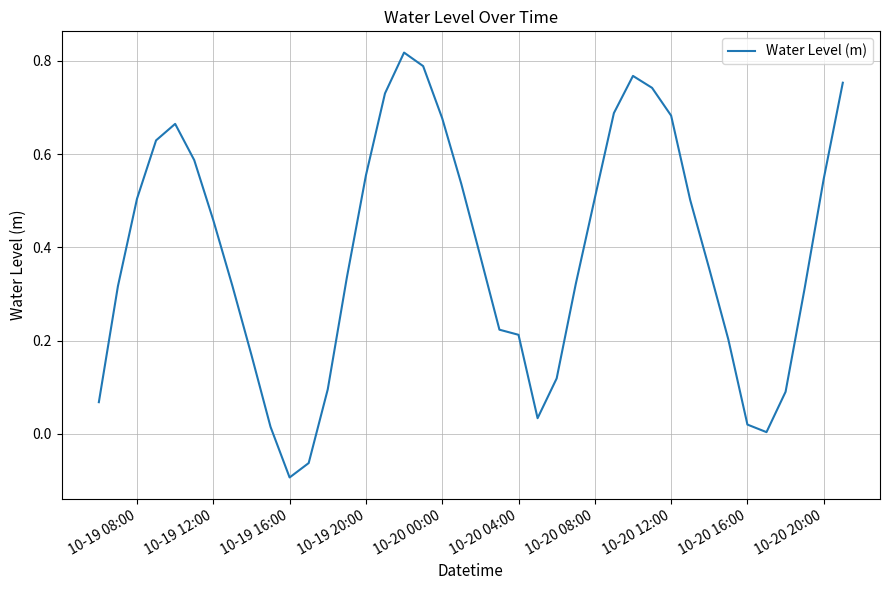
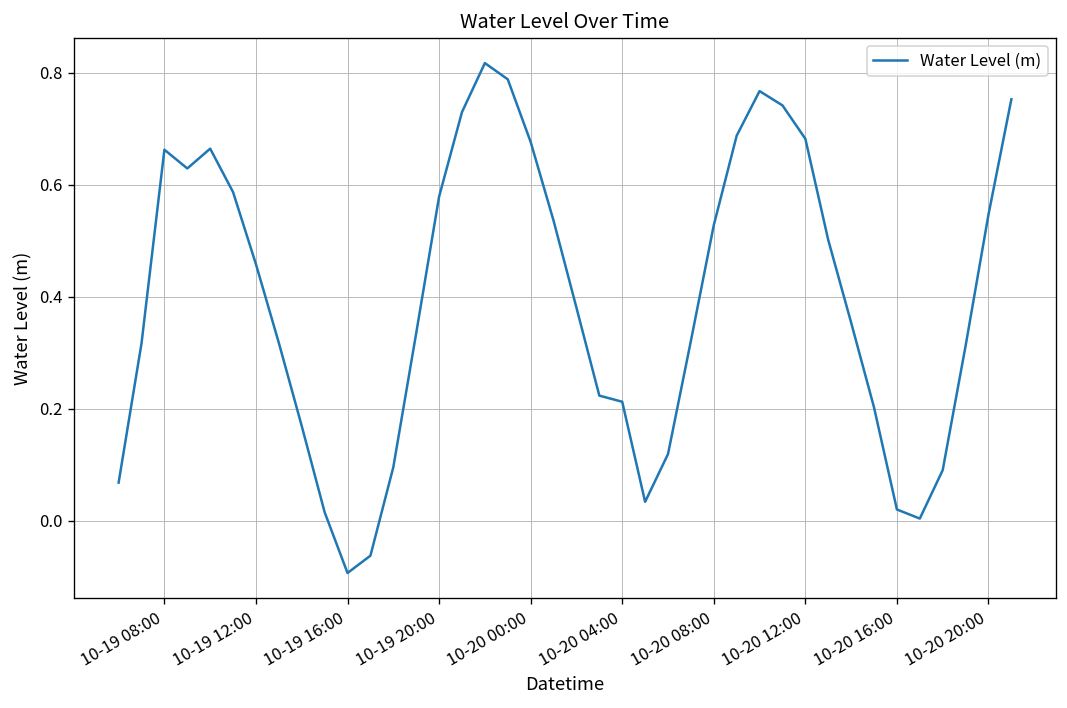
10-19 08:00: 0.50 -> 0.66
10-19 20:00: 0.55 -> 0.58
10-20 08:00: 0.51 -> 0.53
